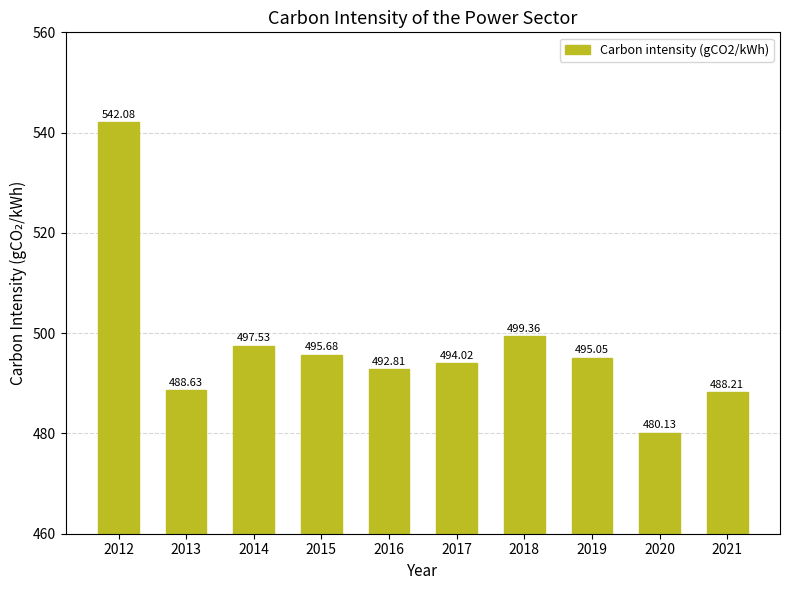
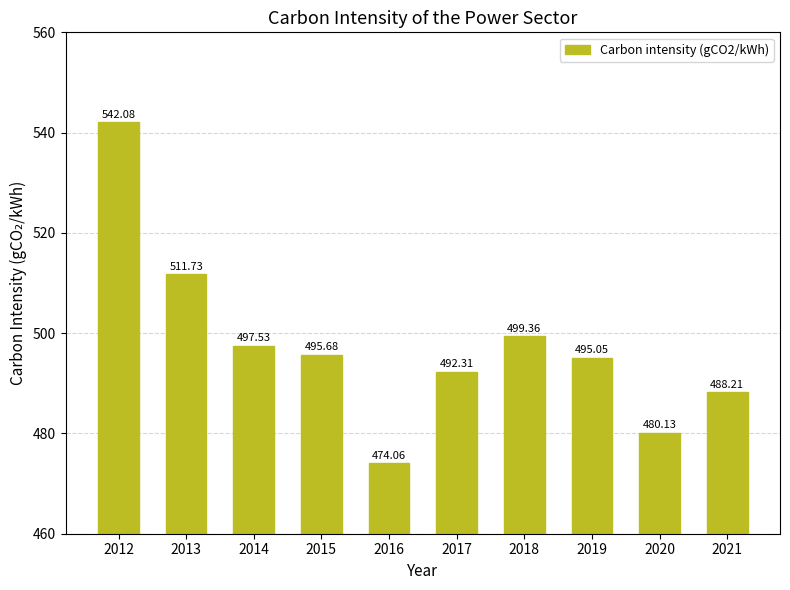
2013: 488.63 -> 511.73
2016: 492.81 -> 474.06
2017: 494.02 -> 492.31
